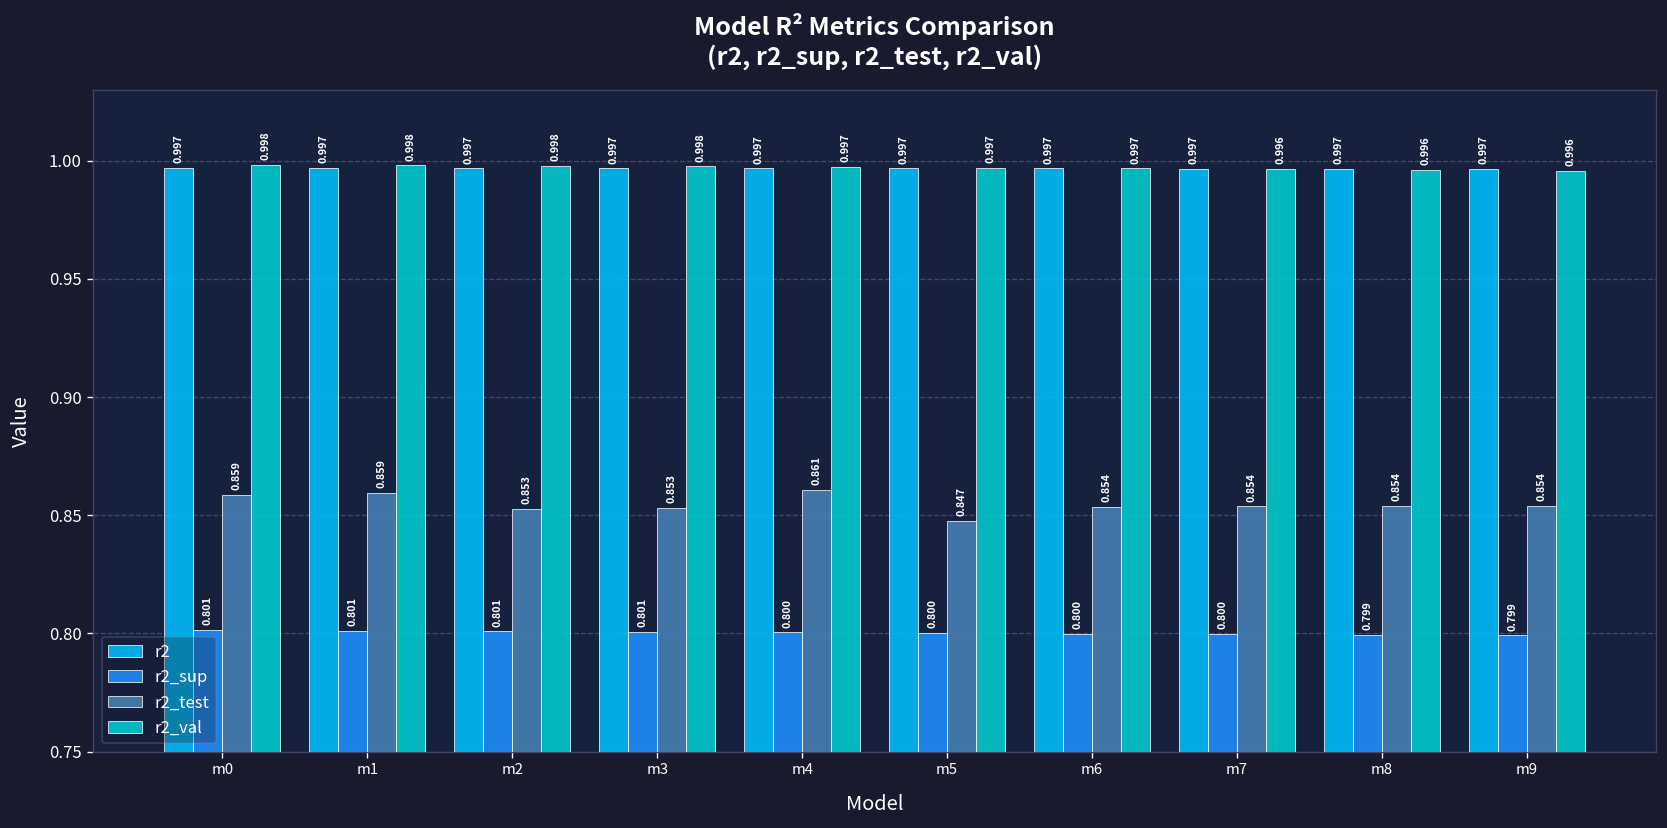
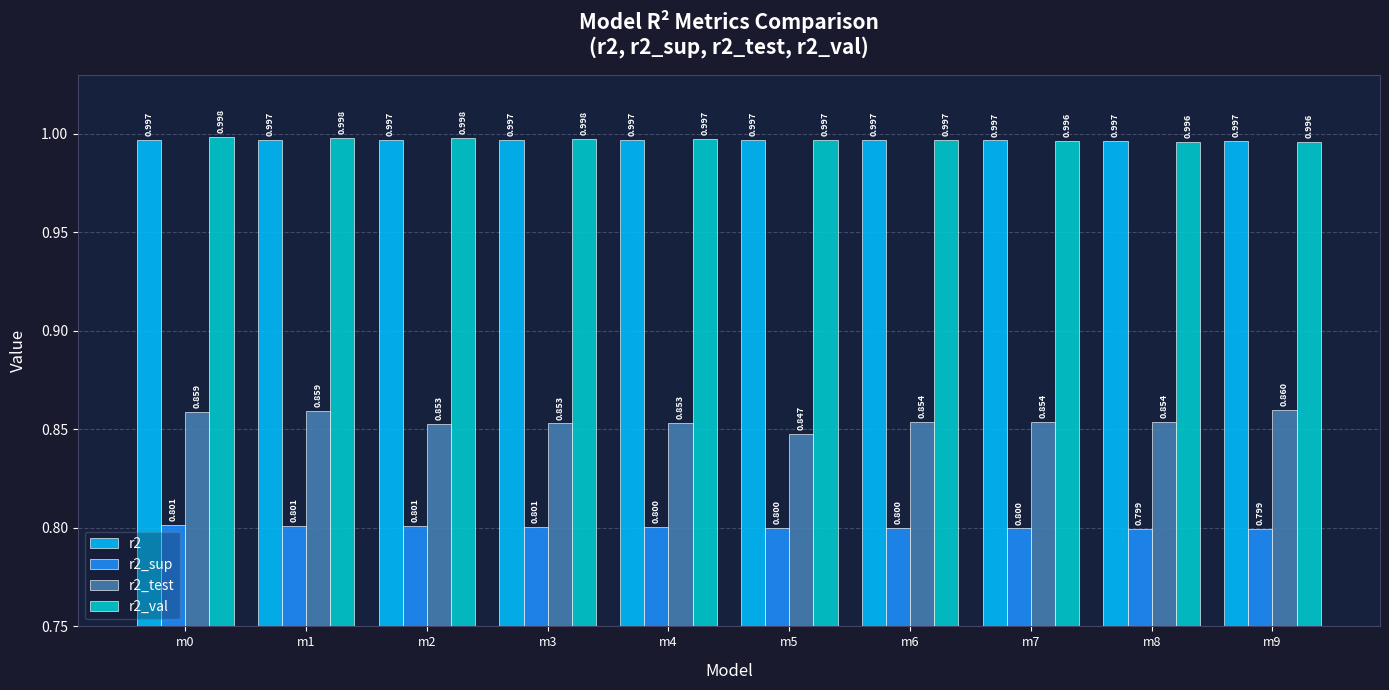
r2_test, m4: 0.861 -> 0.853
r2_test, m9: 0.854 -> 0.860
